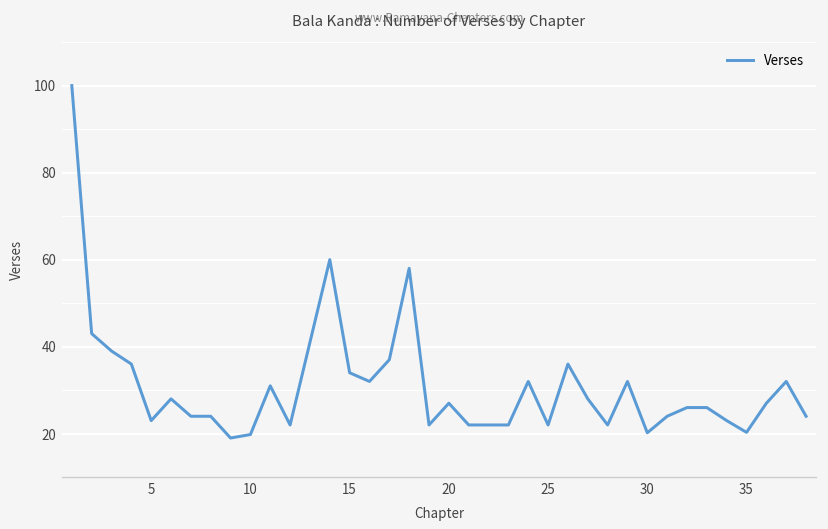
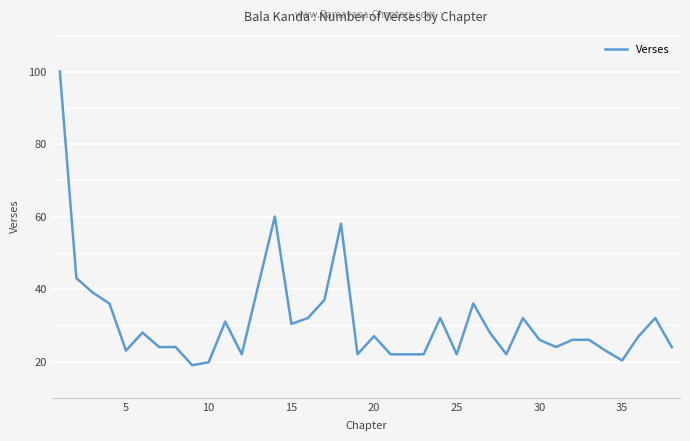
15: 34 -> 30
30: 20 -> 26
